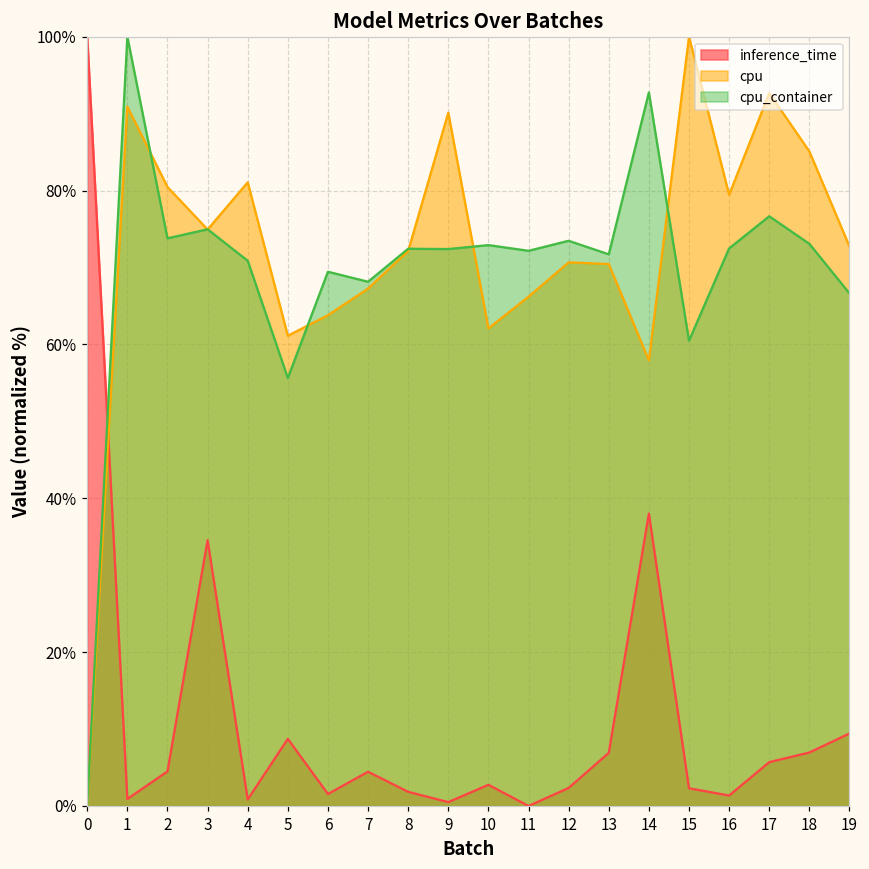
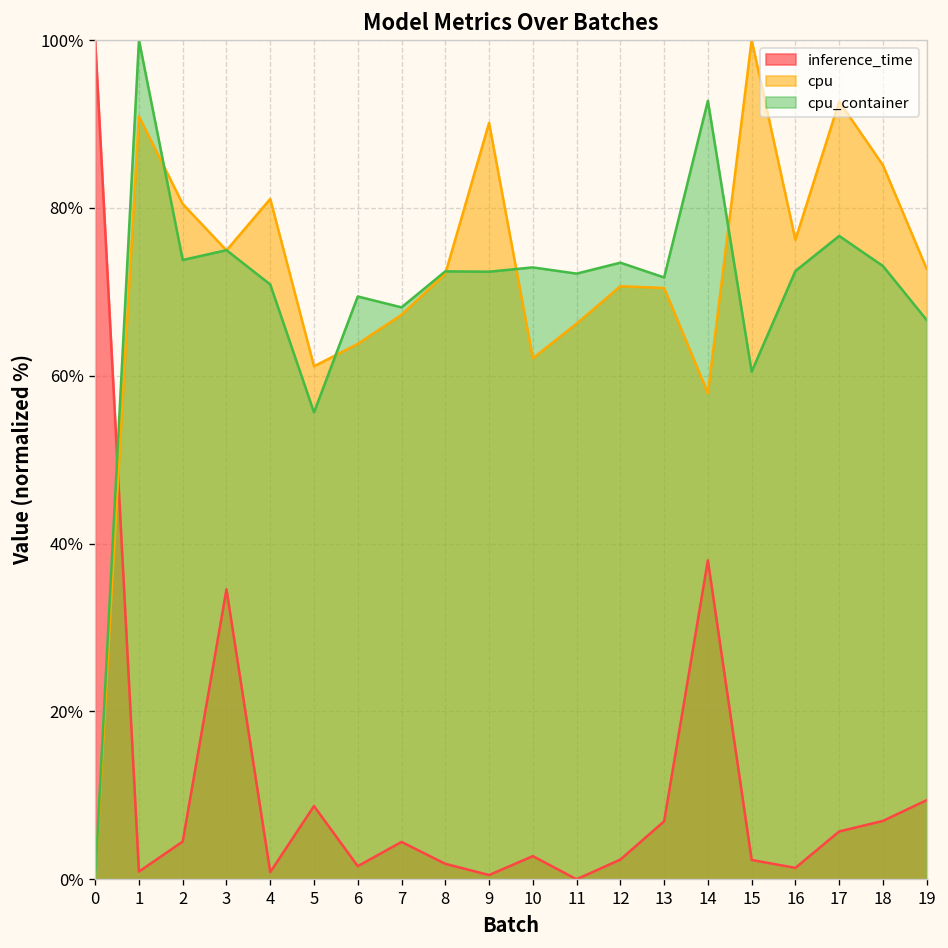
cpu, 16: 79% -> 76%
